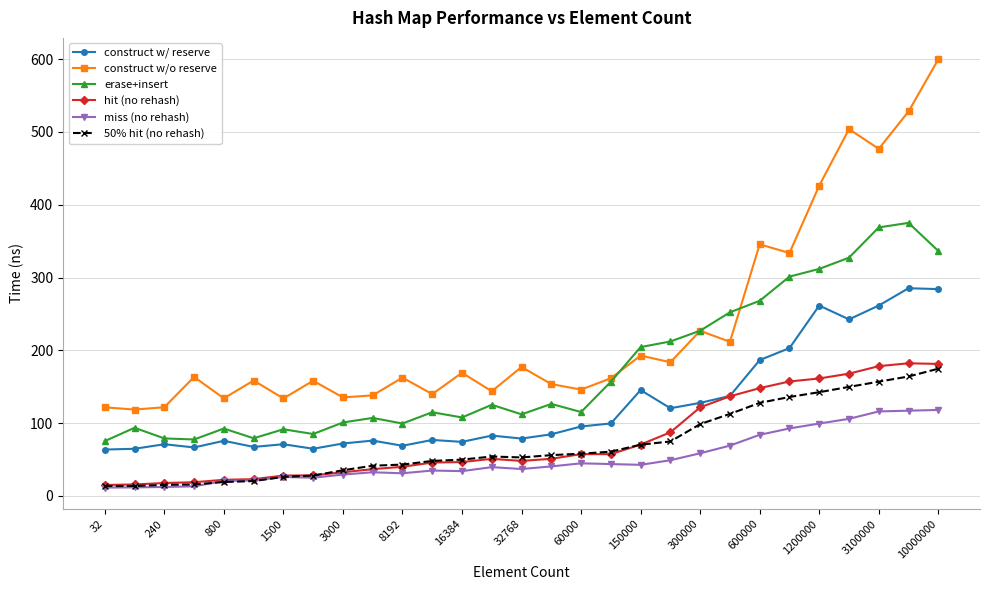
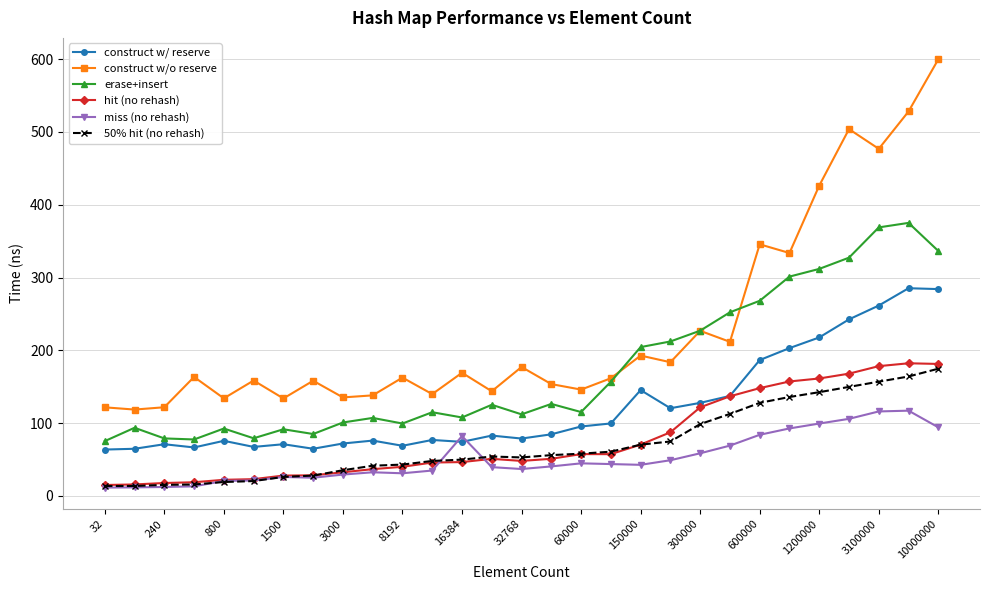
miss (no rehash), 16384: 30 -> 80
construct w/ reserve, 1200000: 260 -> 220
miss (no rehash), 10000000: 120 -> 90
